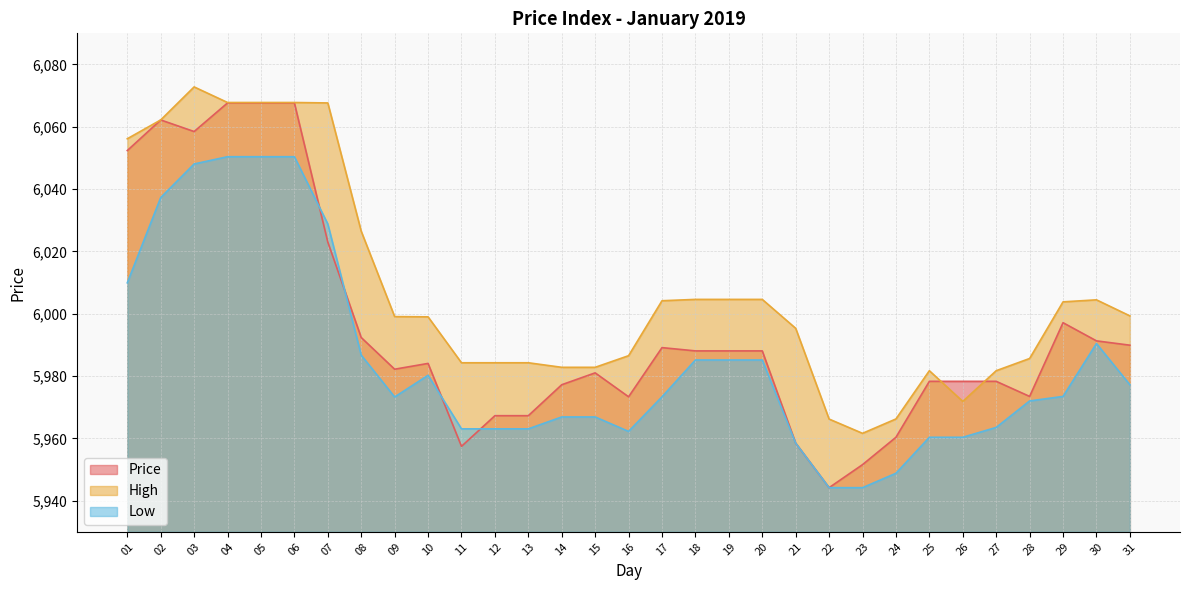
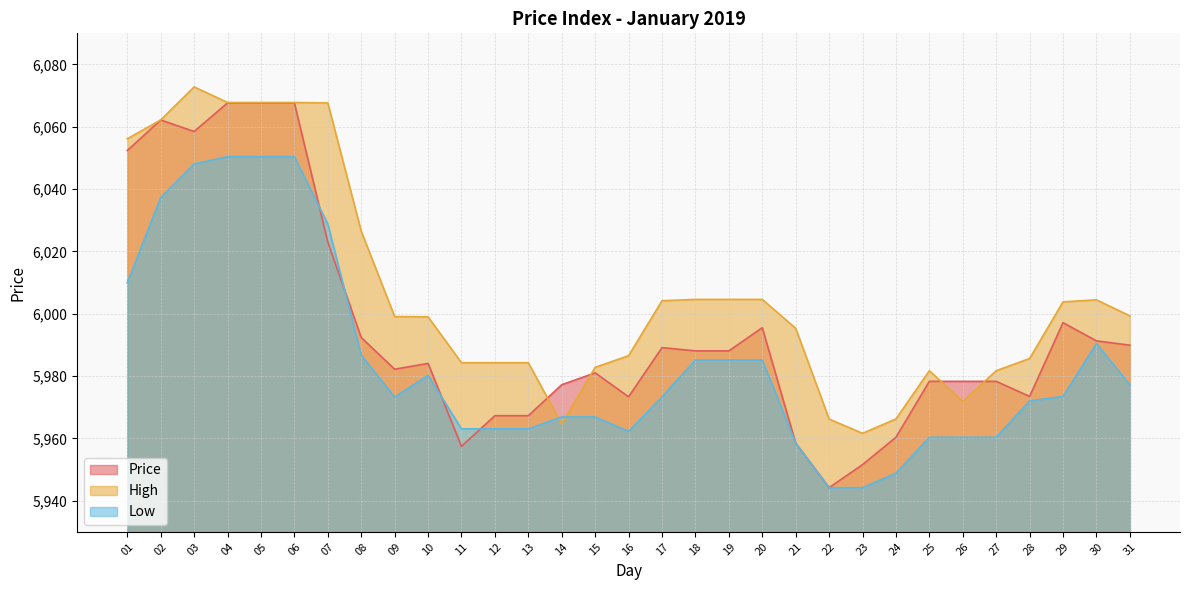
High, 14: 5,983 -> 5,965
Price, 20: 5,988 -> 5,996
Low, 27: 5,964 -> 5,960
